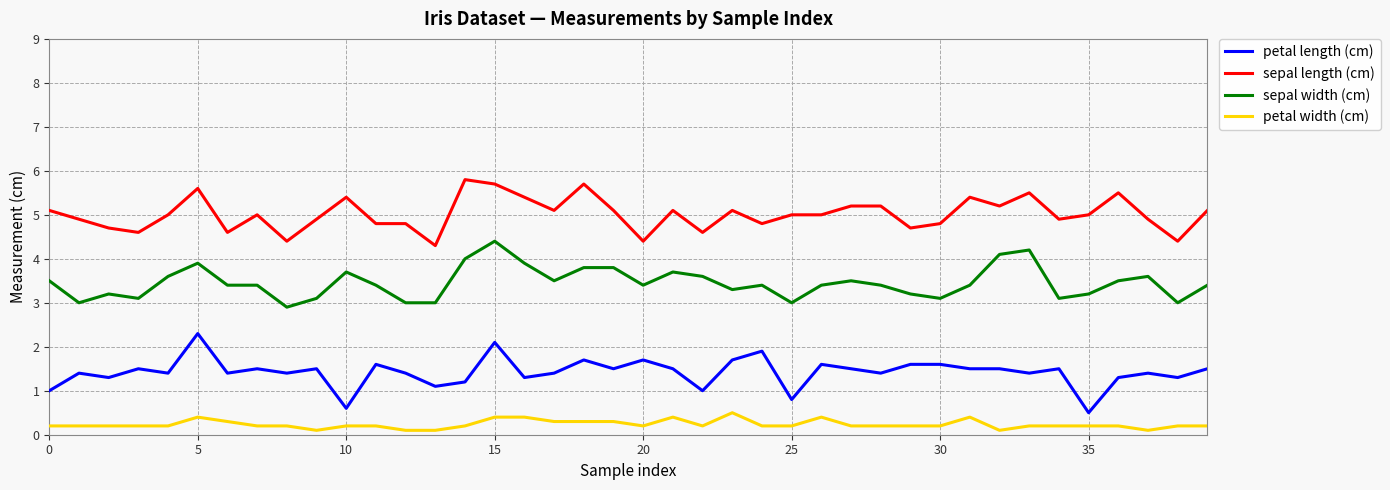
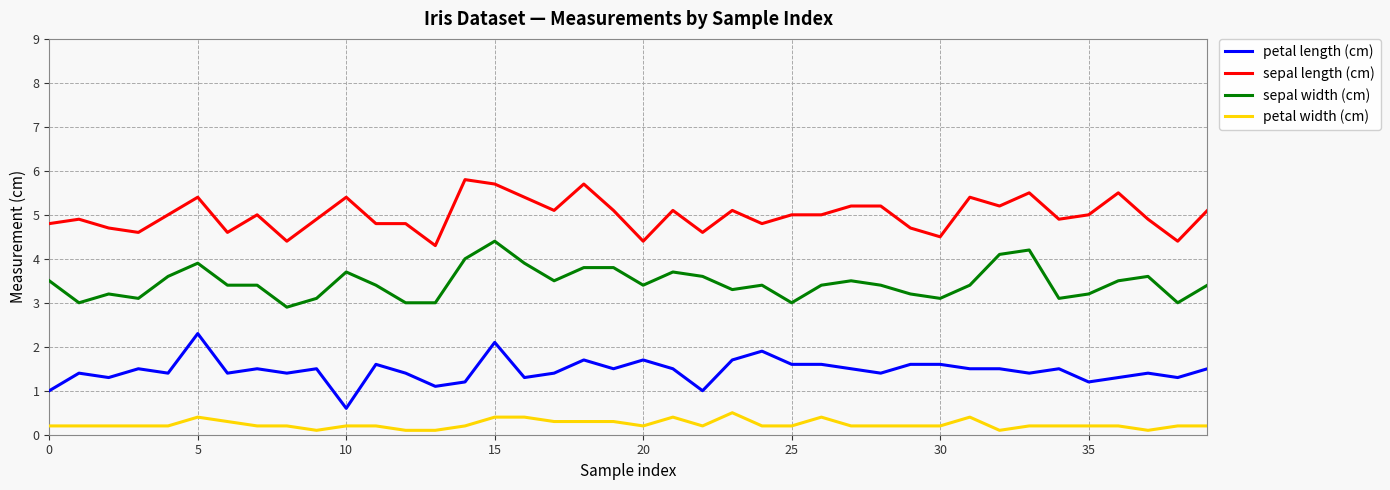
sepal length (cm), 0: 5.1 -> 4.8
sepal length (cm), 5: 5.6 -> 5.4
petal length (cm), 25: 0.8 -> 1.6
sepal length (cm), 30: 4.8 -> 4.5
petal length (cm), 35: 0.5 -> 1.2
